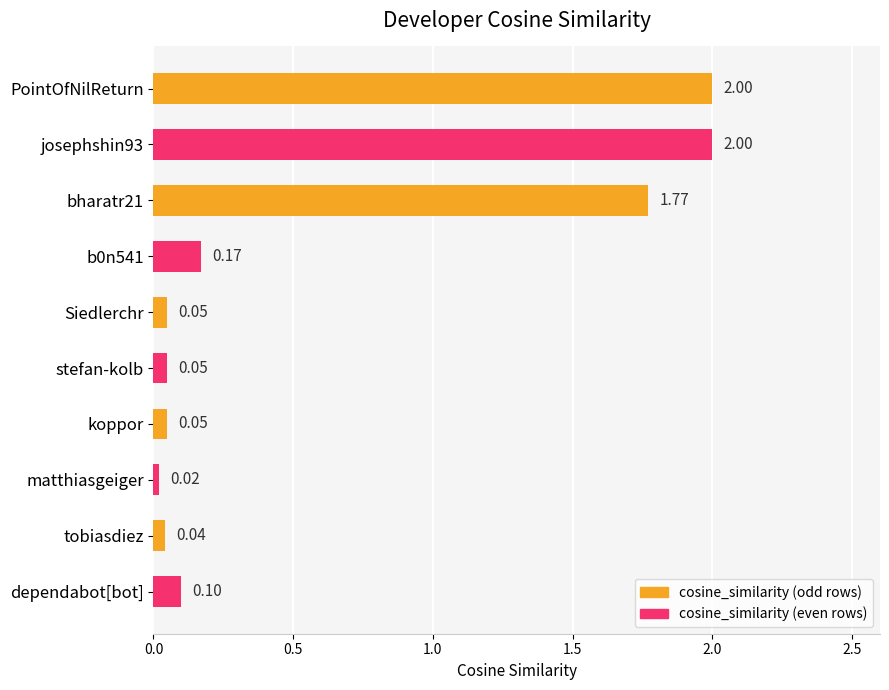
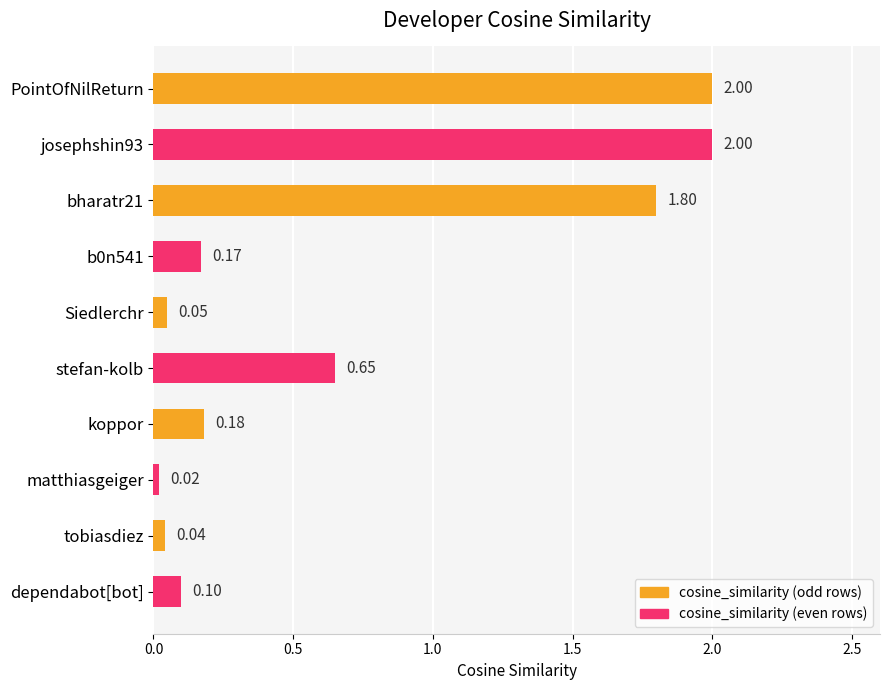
bharatr21: 1.77 -> 1.80
stefan-kolb: 0.05 -> 0.65
koppor: 0.05 -> 0.18
